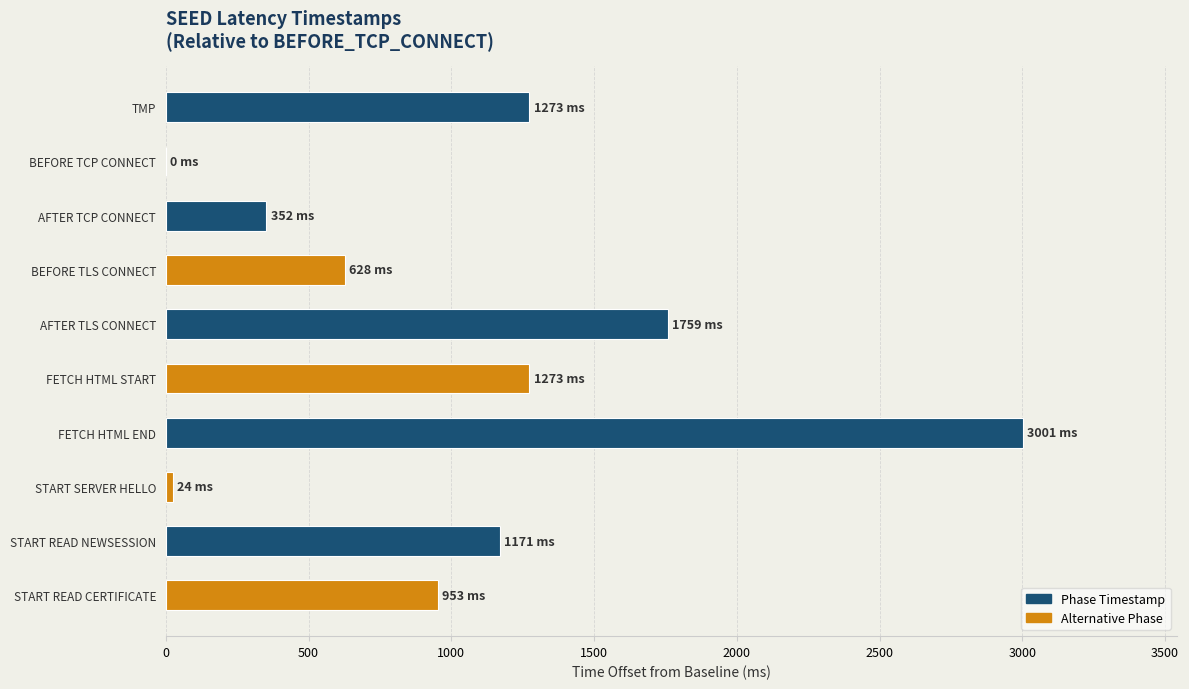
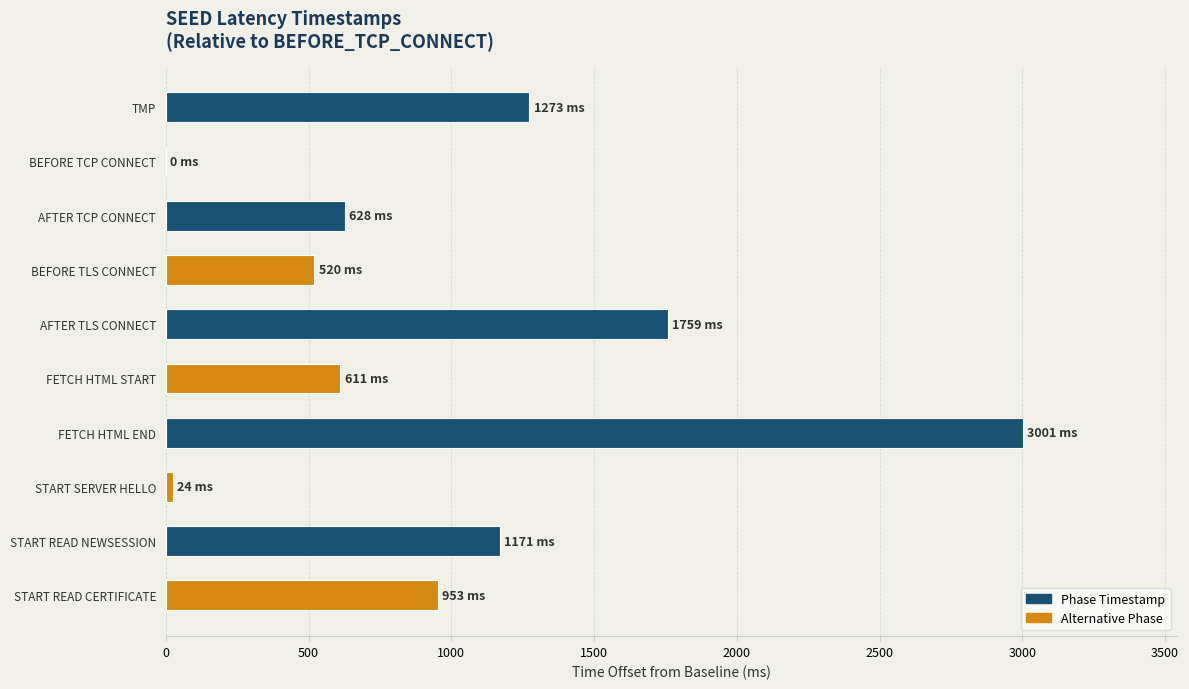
AFTER TCP CONNECT: 352 -> 628
BEFORE TLS CONNECT: 628 -> 520
FETCH HTML START: 1273 -> 611
